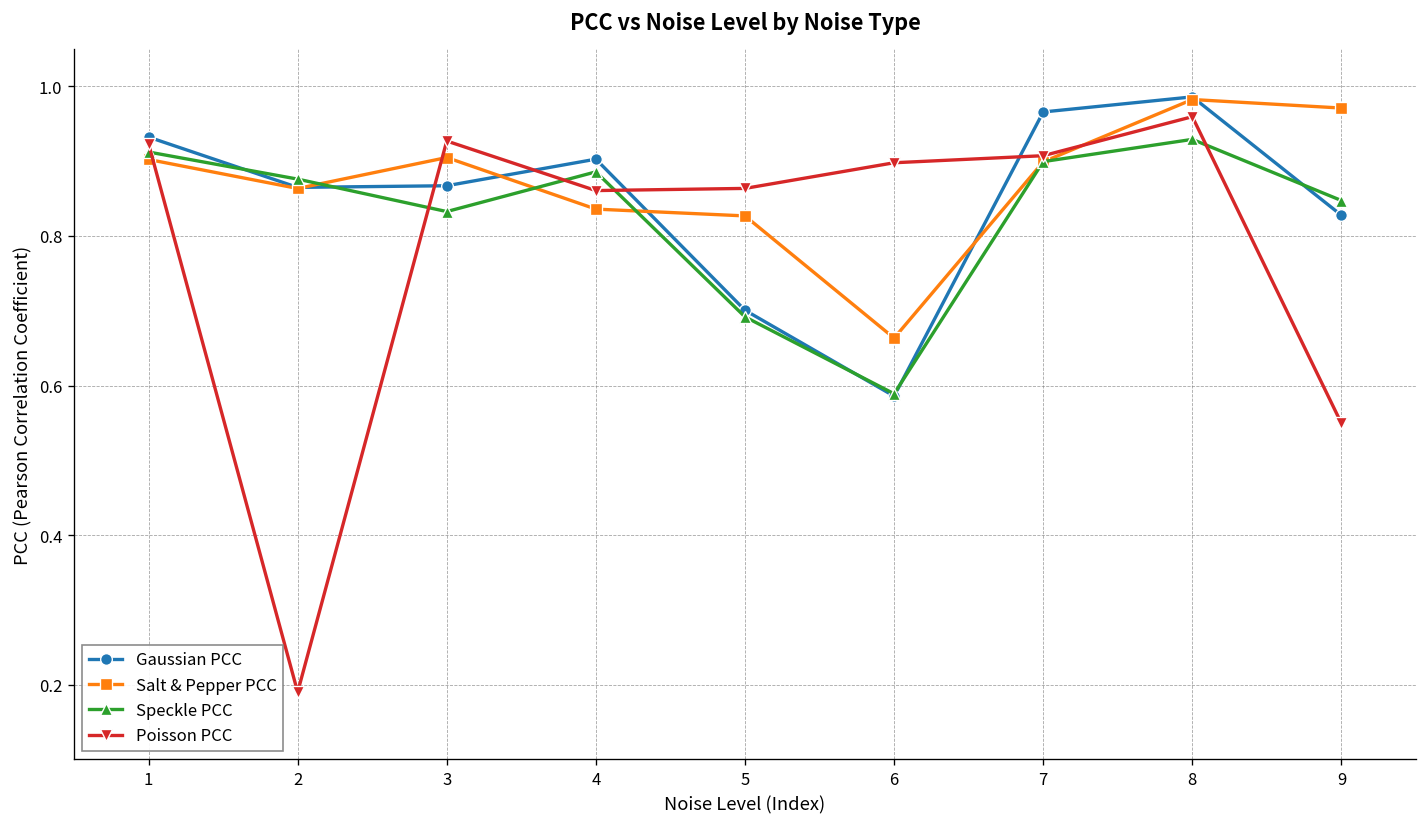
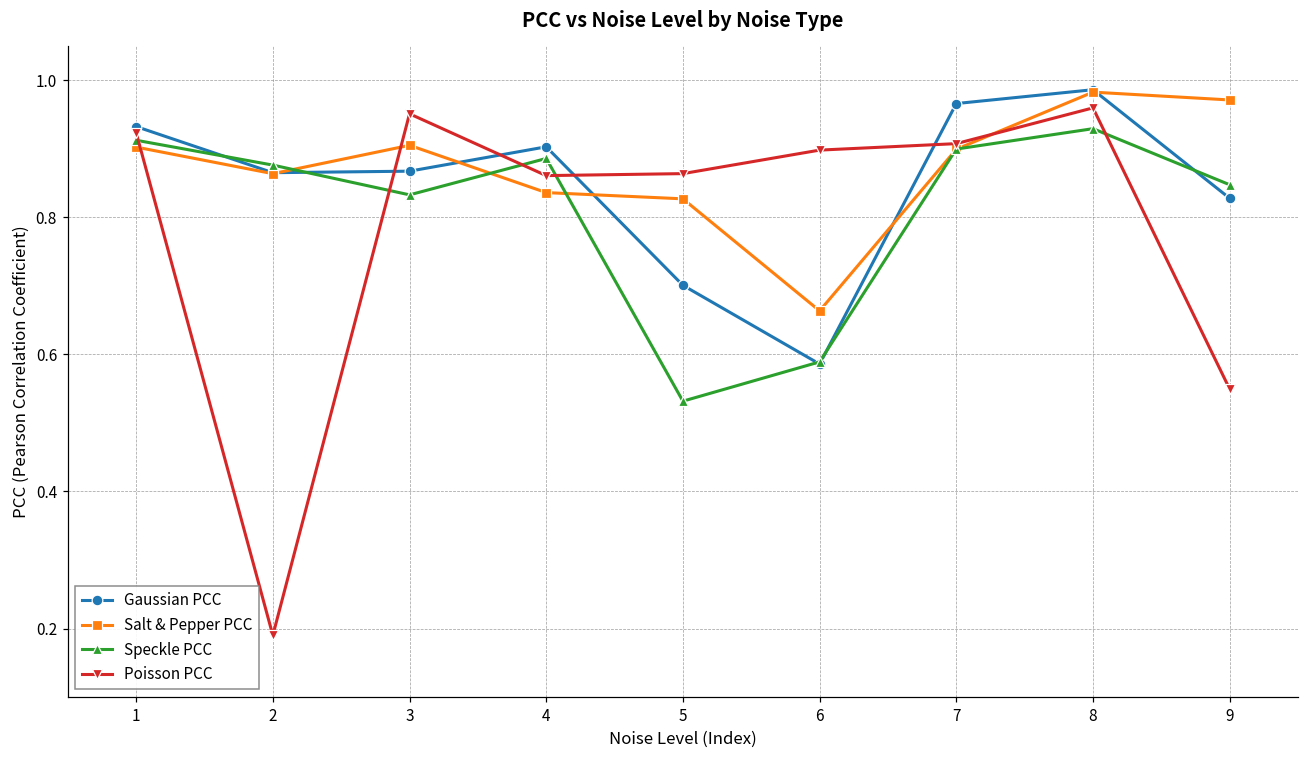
Poisson PCC, 3: 0.93 -> 0.95
Speckle PCC, 5: 0.69 -> 0.53
